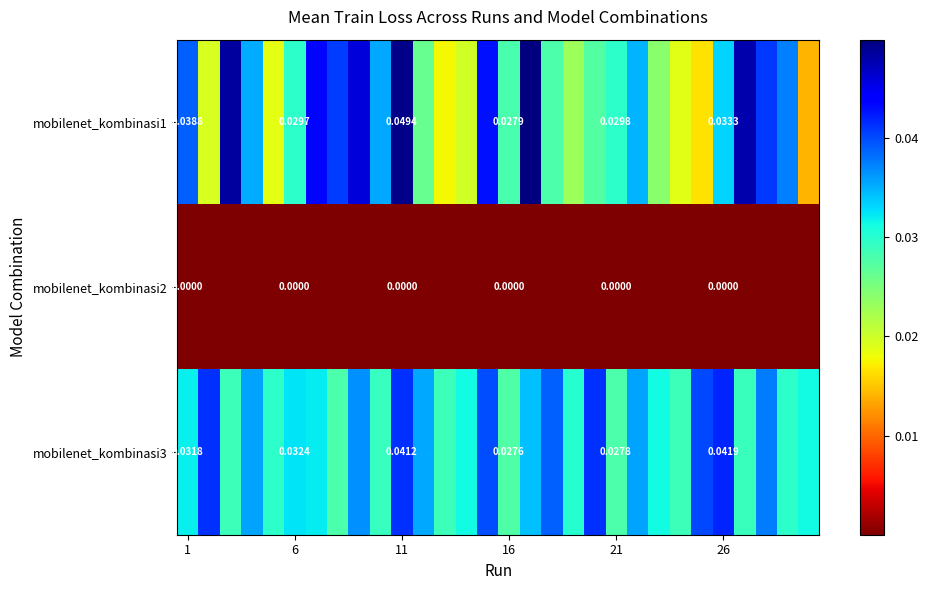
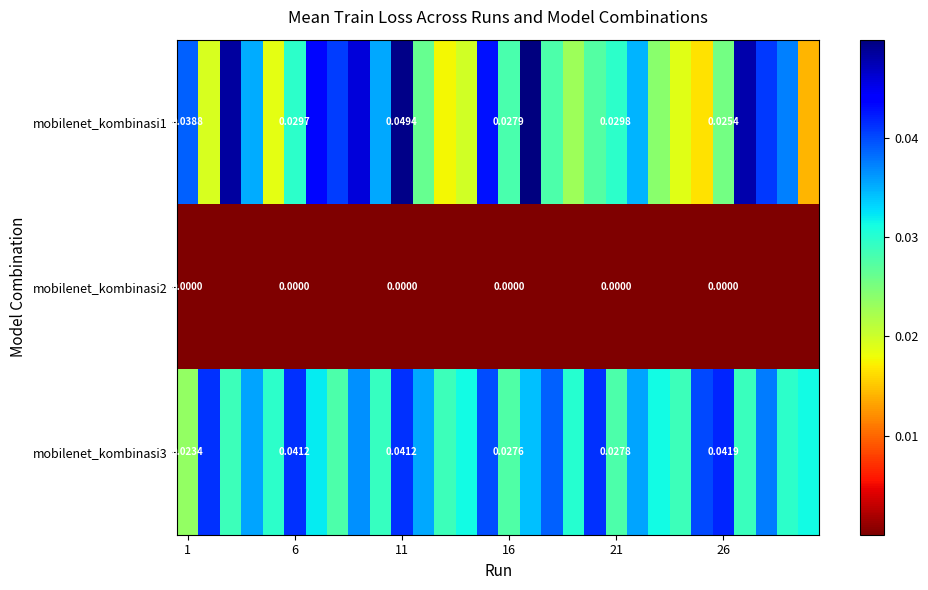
mobilenet_kombinasi1, 26: 0.0333 -> 0.0254
mobilenet_kombinasi3, 1: 0.0318 -> 0.0234
mobilenet_kombinasi3, 6: 0.0324 -> 0.0412
